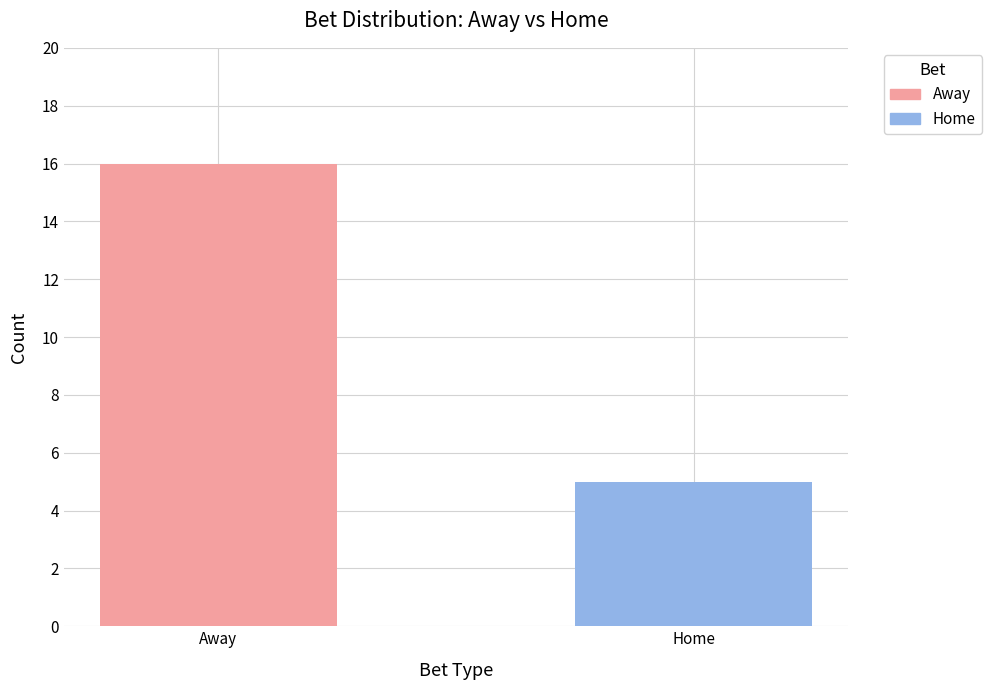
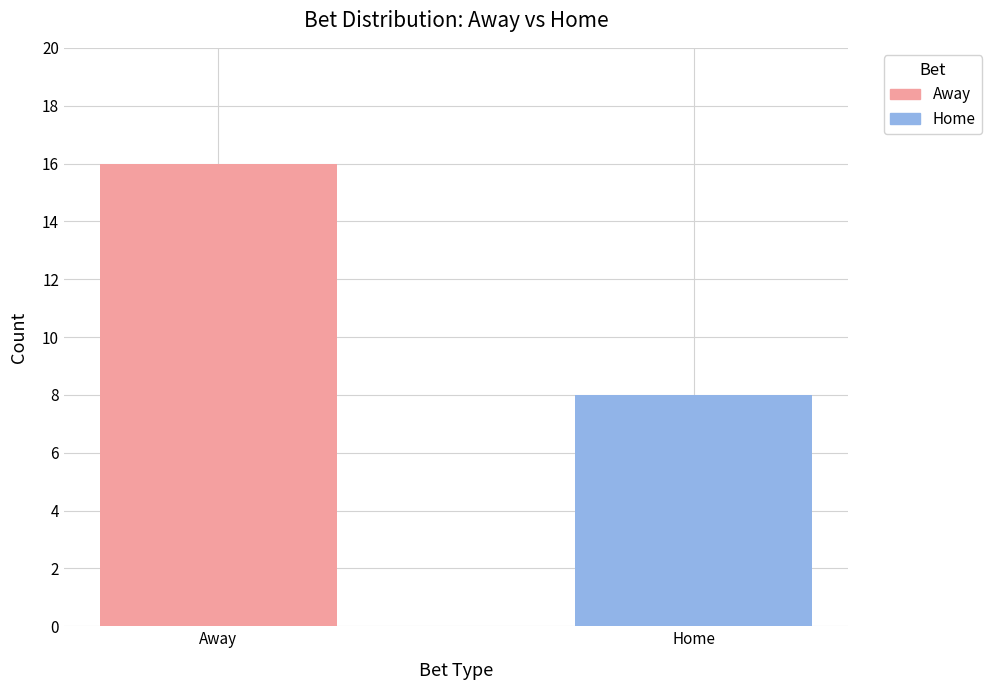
Home: 5 -> 8
